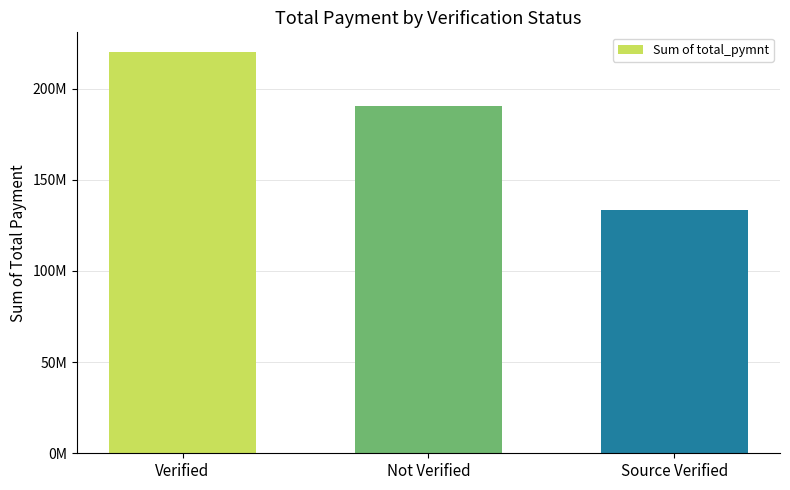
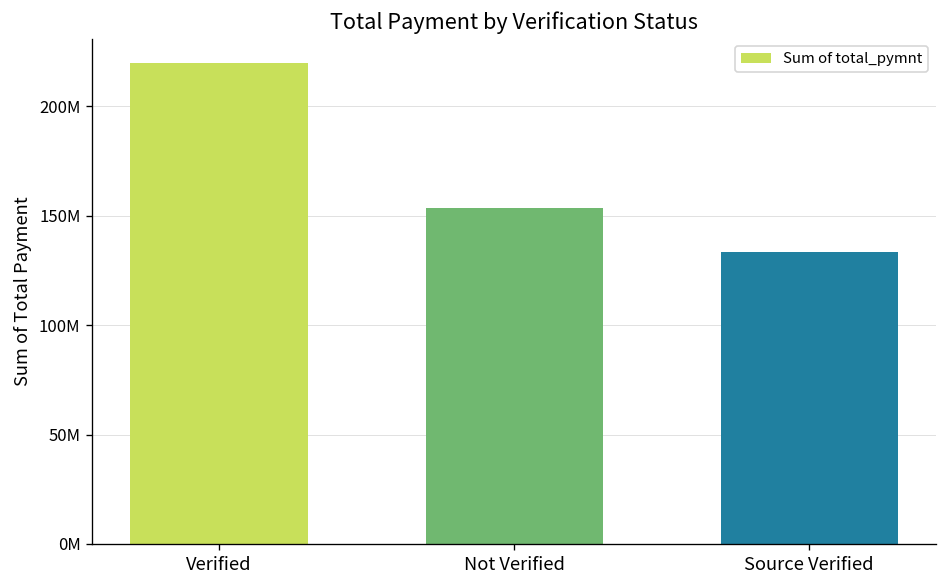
Not Verified: 190000000 -> 154000000
